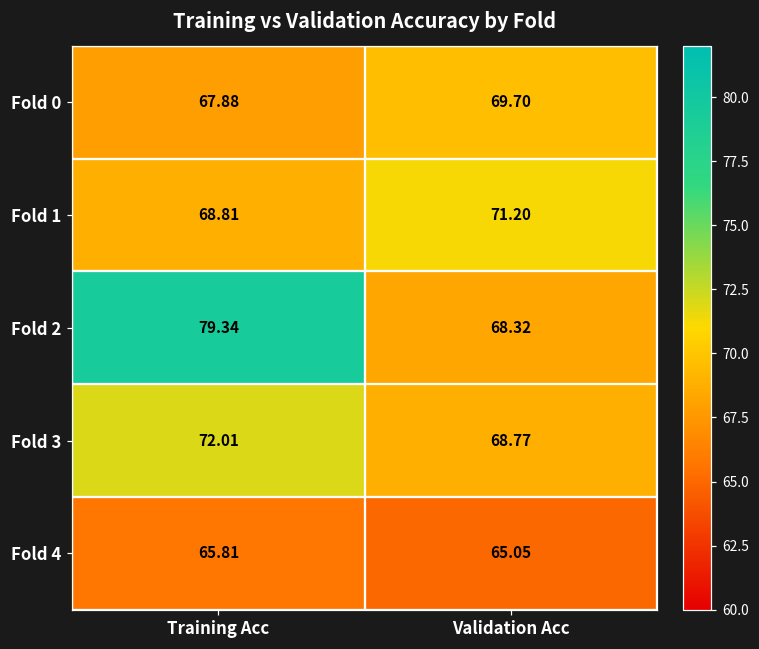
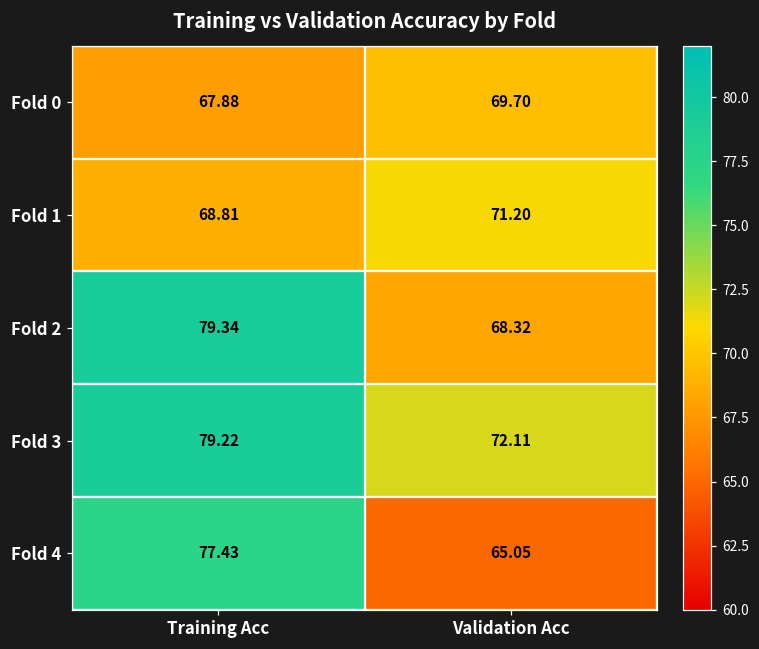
Fold 3, Training Acc: 72.01 -> 79.22
Fold 3, Validation Acc: 68.77 -> 72.11
Fold 4, Training Acc: 65.81 -> 77.43
